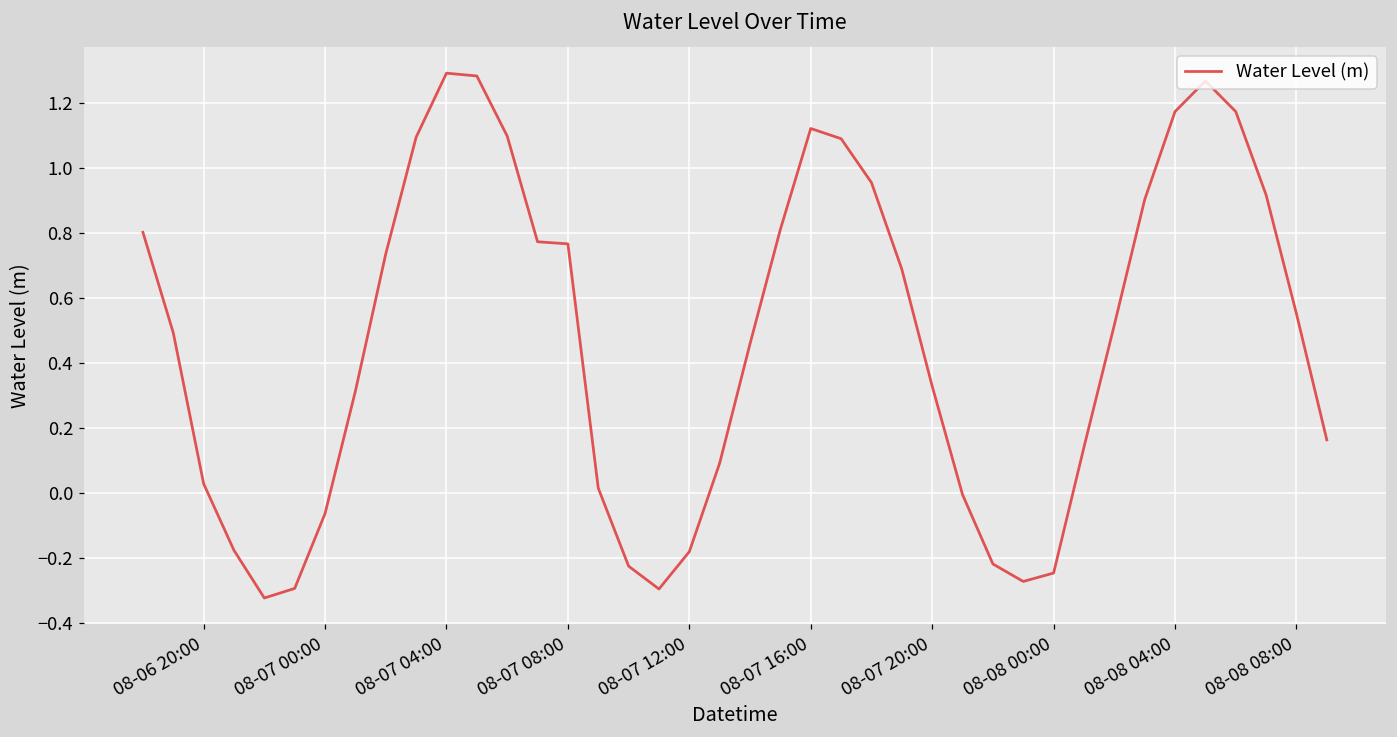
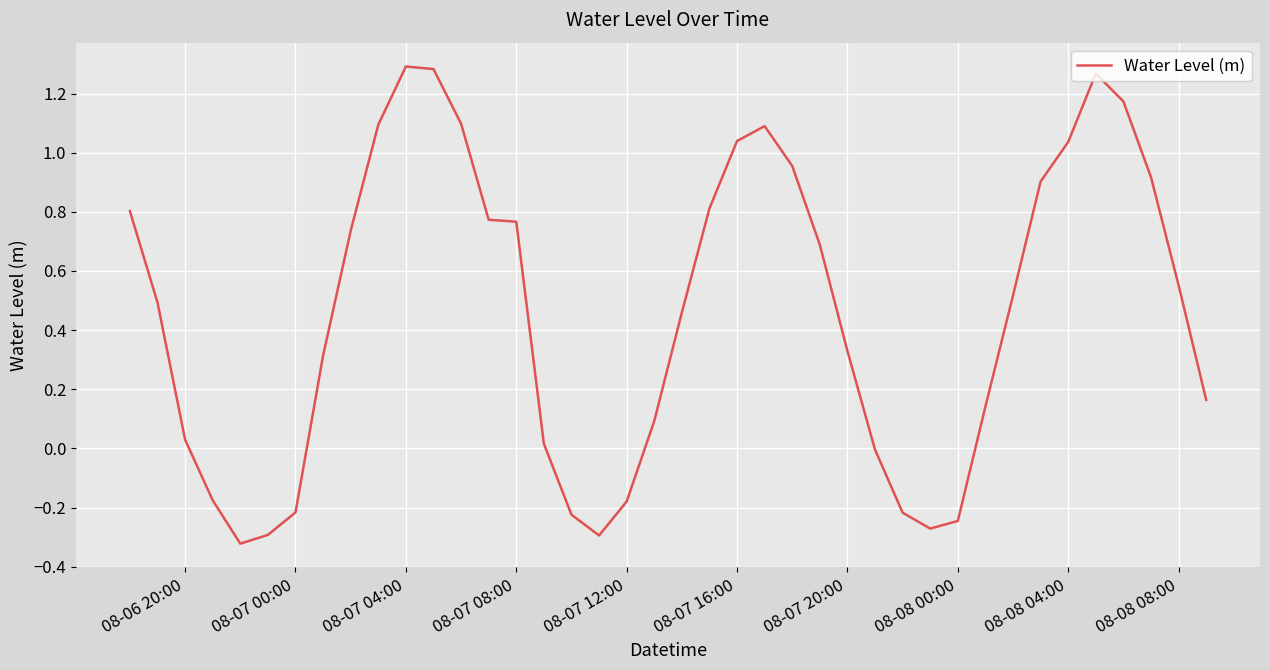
08-07 00:00: -0.06 -> -0.22
08-07 16:00: 1.12 -> 1.04
08-08 04:00: 1.17 -> 1.04
